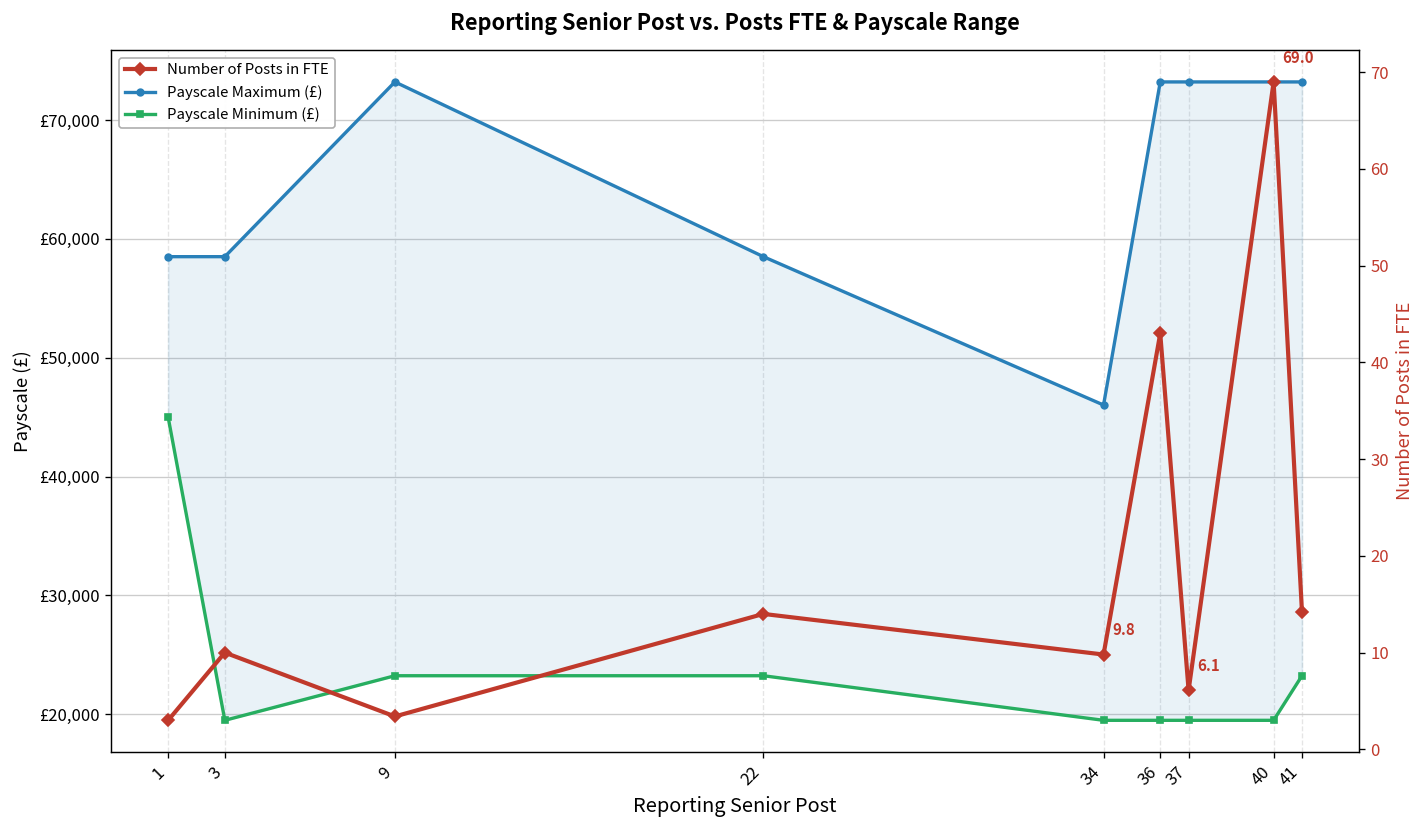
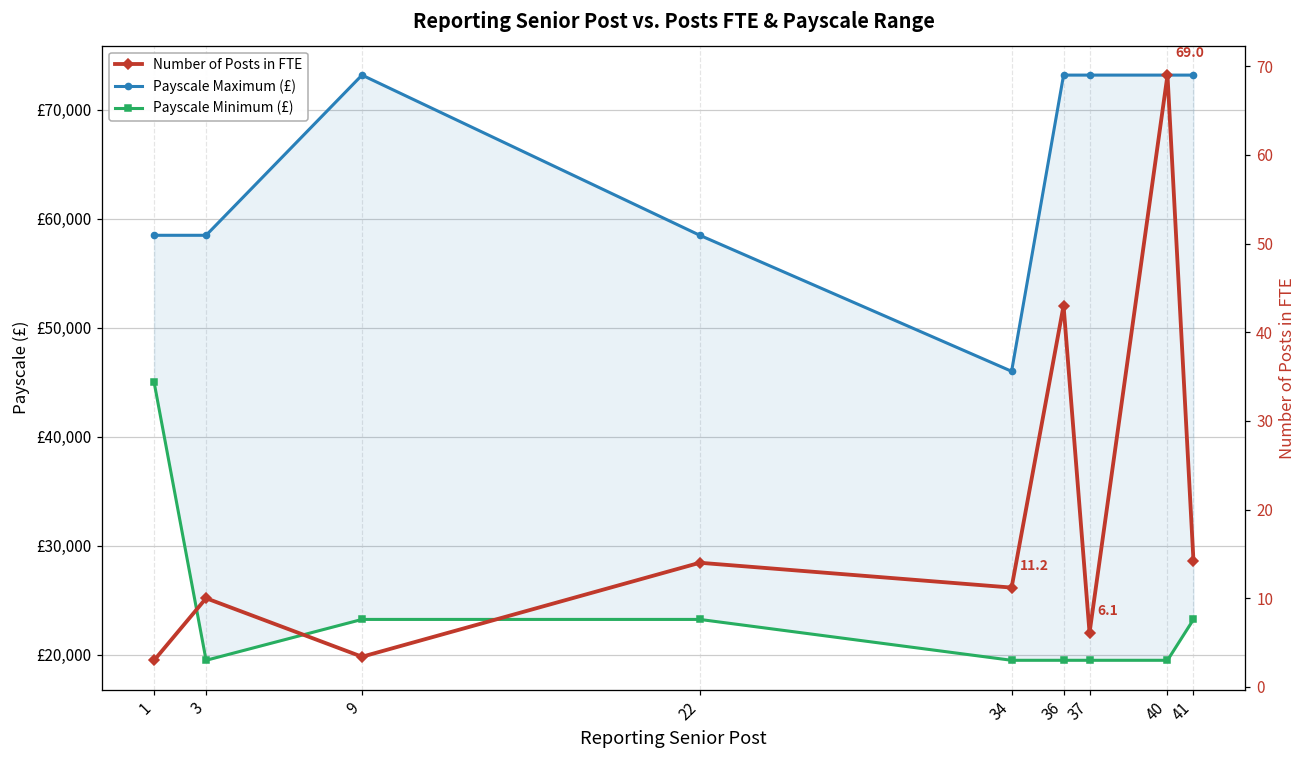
Number of Posts in FTE, 34: 9.8 -> 11.2
